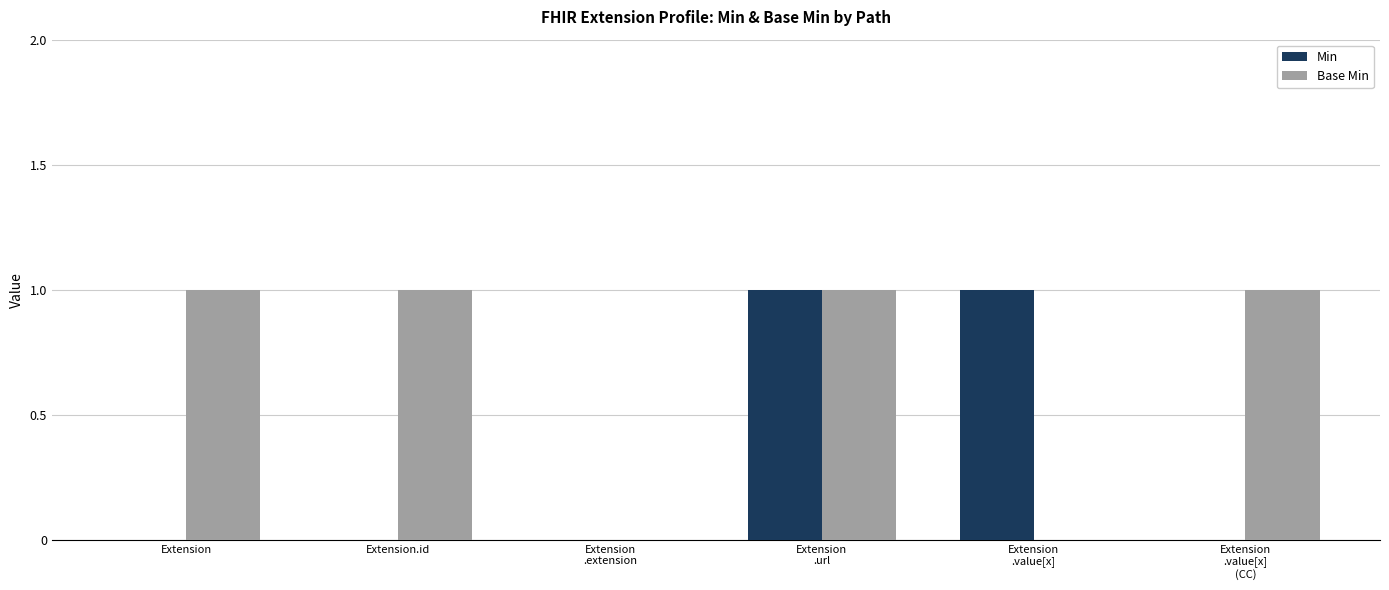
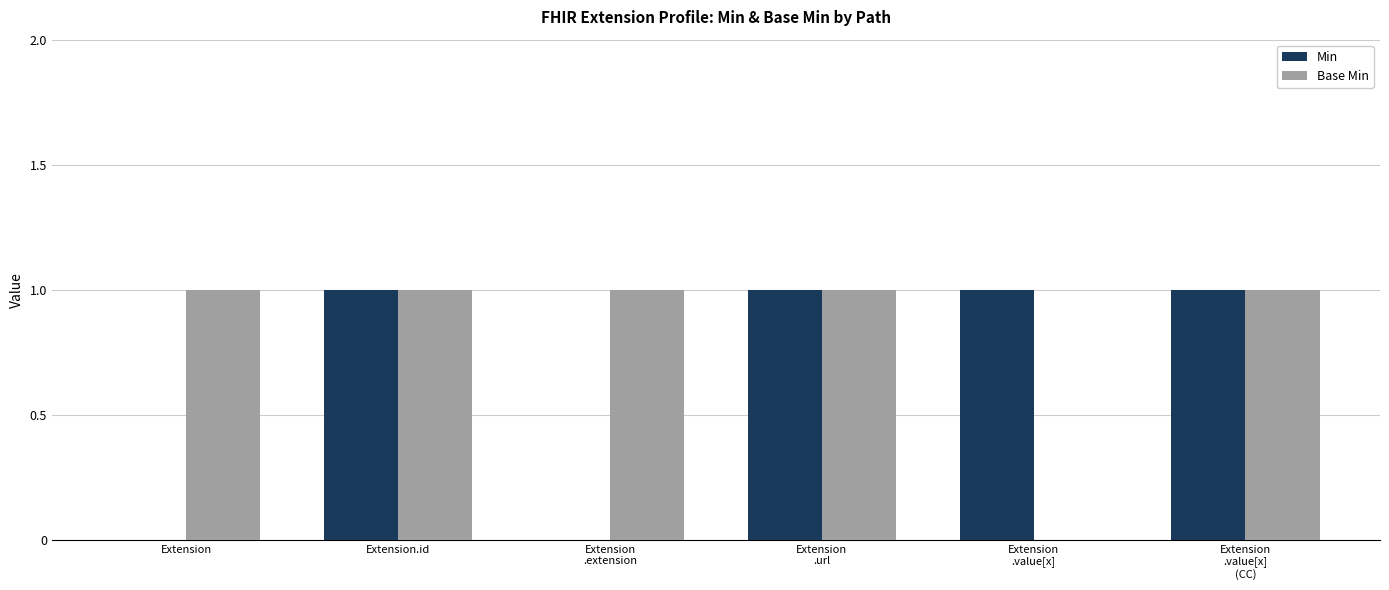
Min, Extension.id: 0 -> 1
Base Min, Extension .extension: 0 -> 1
Min, Extension .value[x] (CC): 0 -> 1
